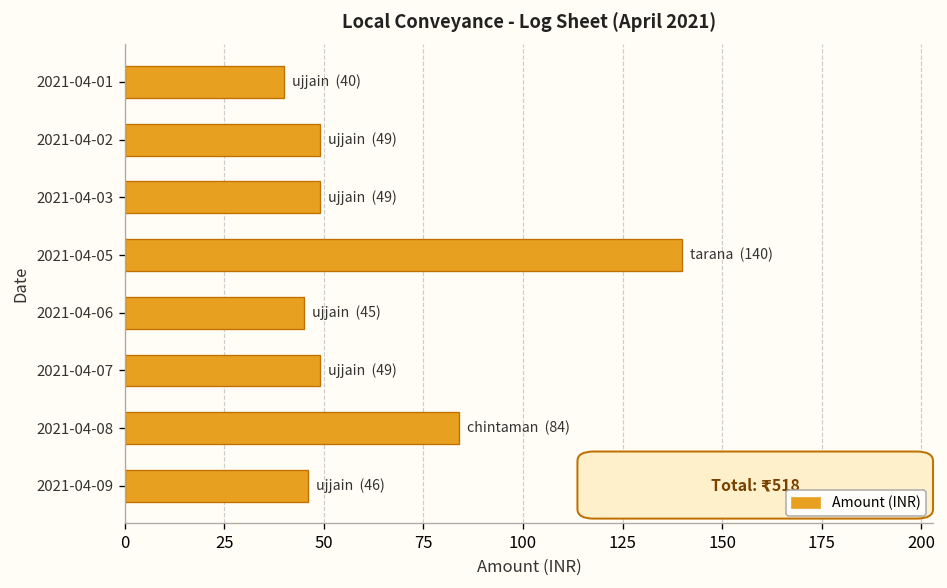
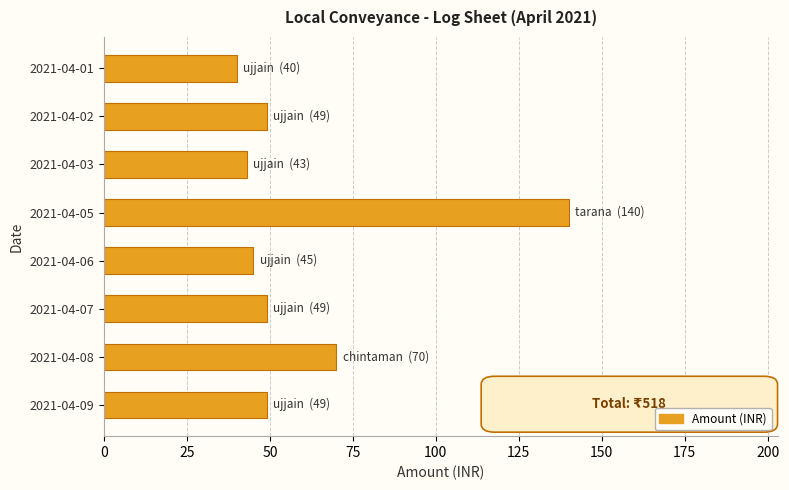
2021-04-03: (49) -> (43)
2021-04-08: (84) -> (70)
2021-04-09: (46) -> (49)
